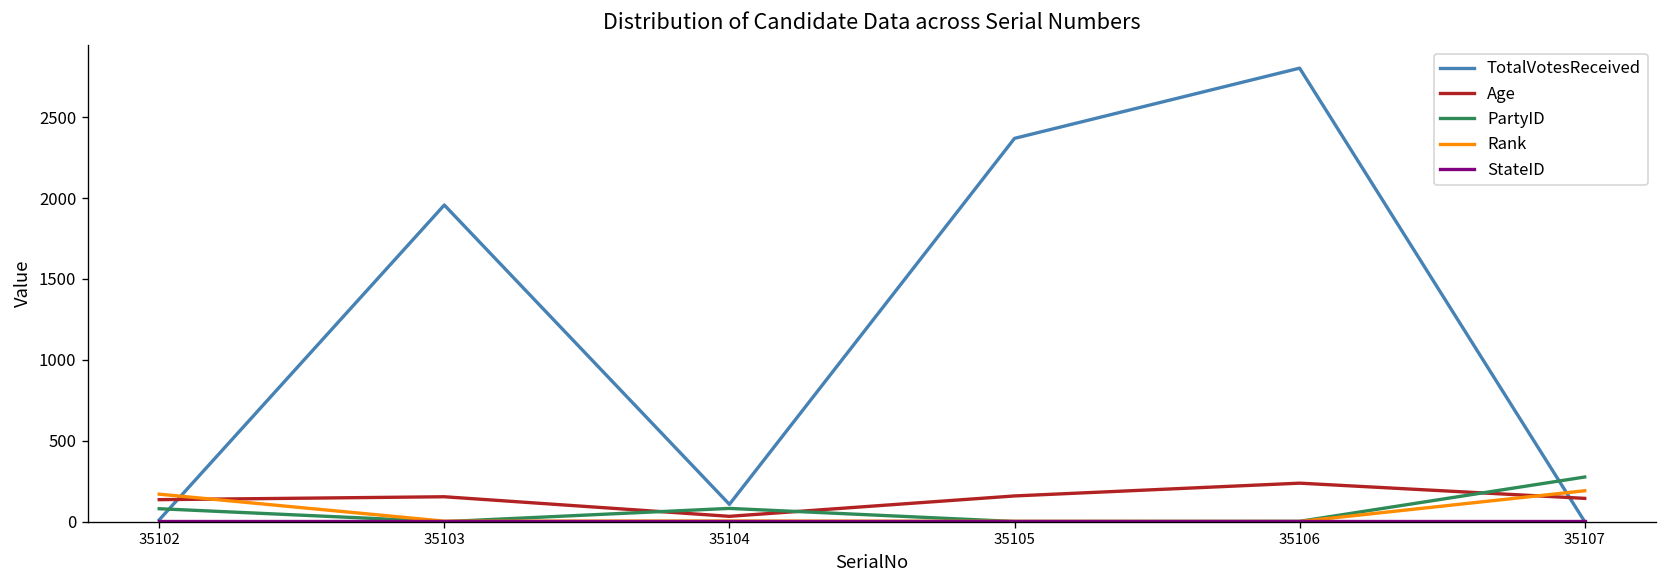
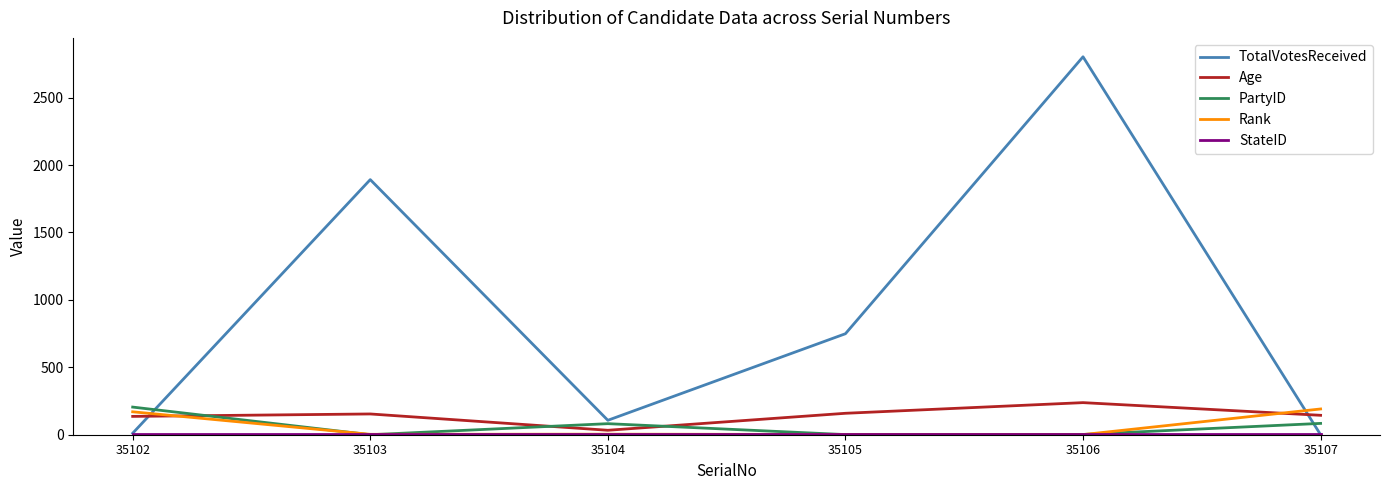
PartyID, 35102: 80 -> 210
TotalVotesReceived, 35103: 1960 -> 1890
TotalVotesReceived, 35105: 2370 -> 750
PartyID, 35107: 280 -> 80
